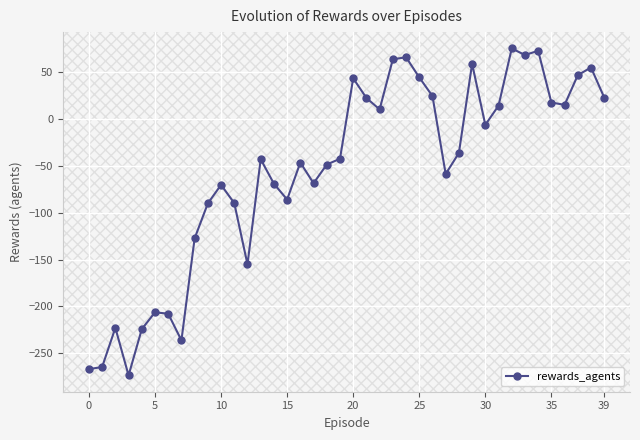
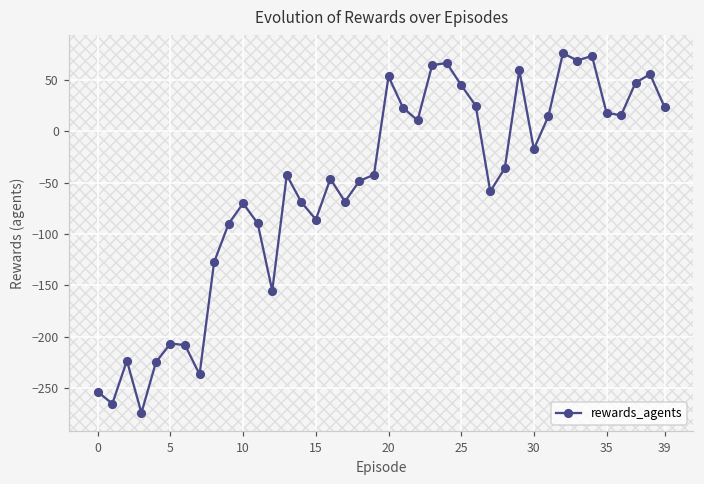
0: -270 -> -250
20: 40 -> 50
30: -10 -> -20
